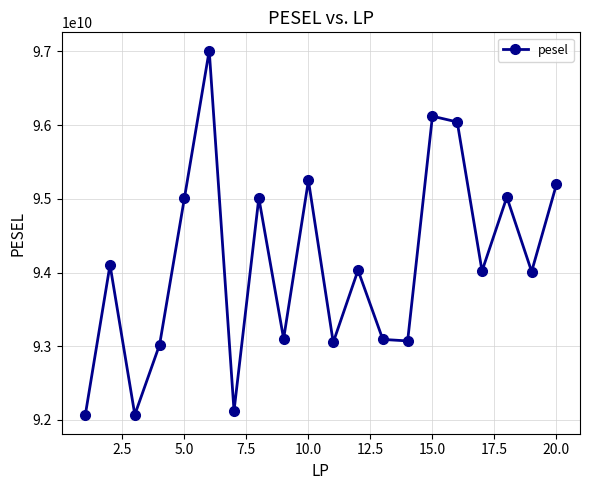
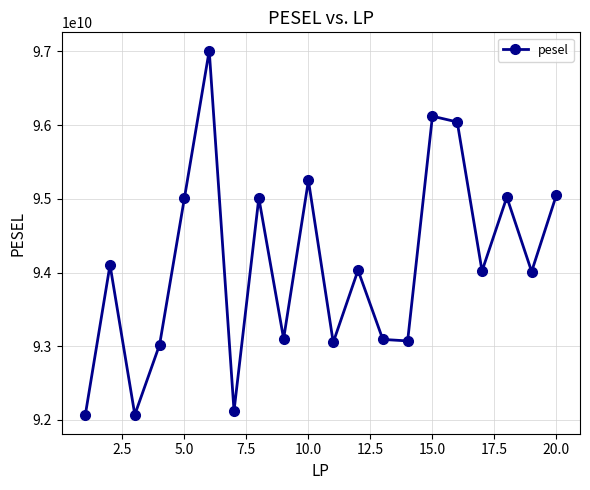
20.0: 95200000000 -> 95100000000
